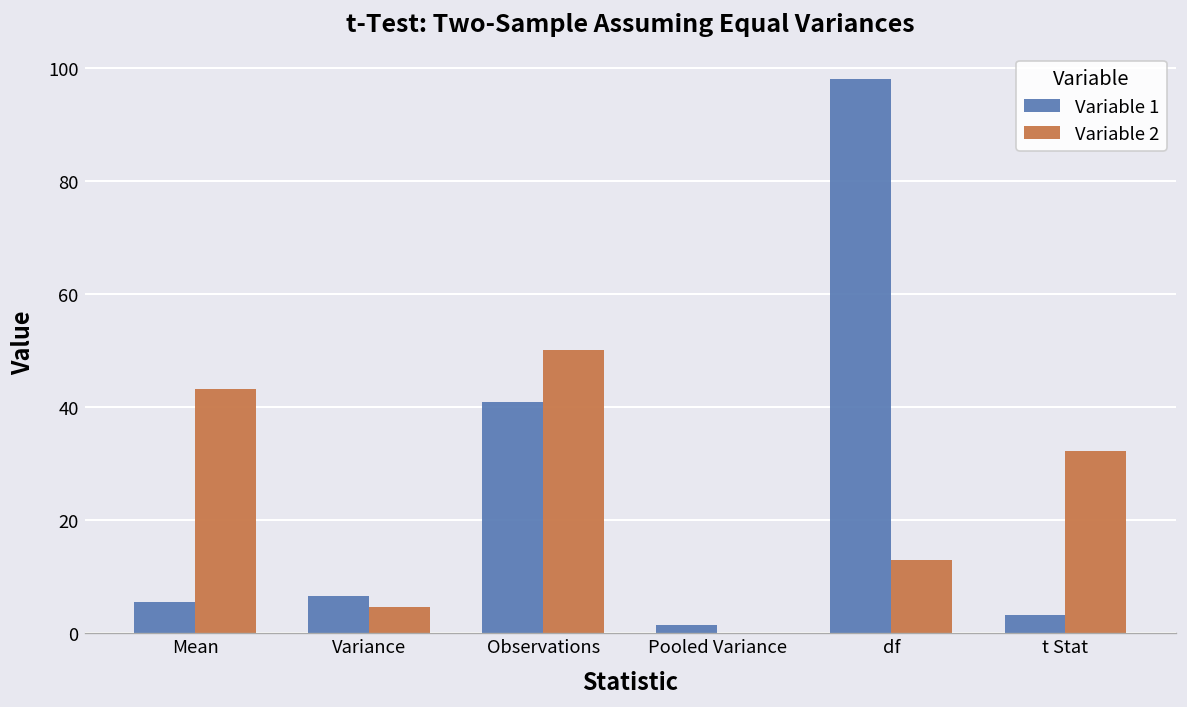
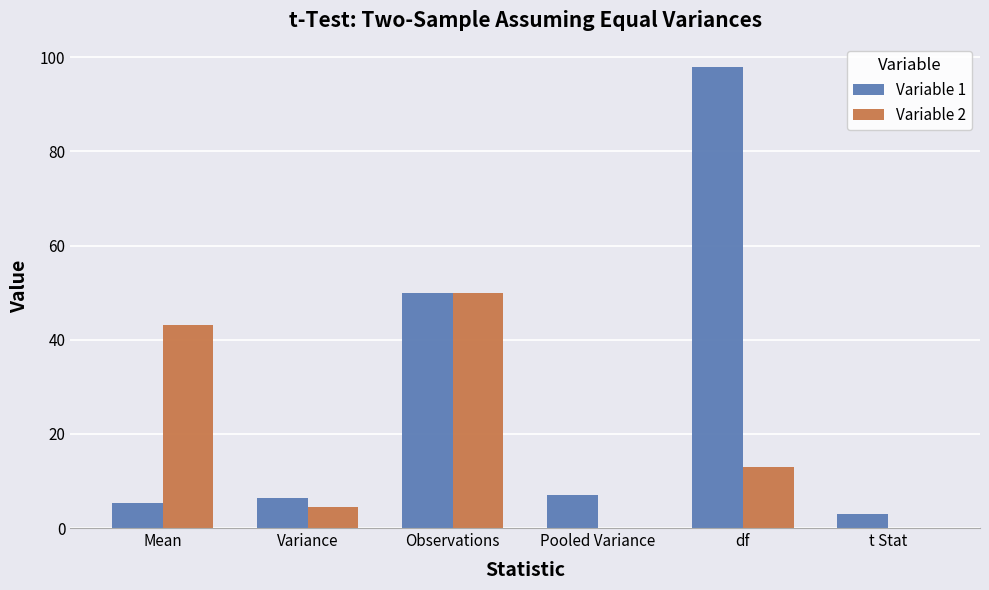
Variable 1, Observations: 41 -> 50
Variable 1, Pooled Variance: 1 -> 7
Variable 2, t Stat: 32 -> 0
